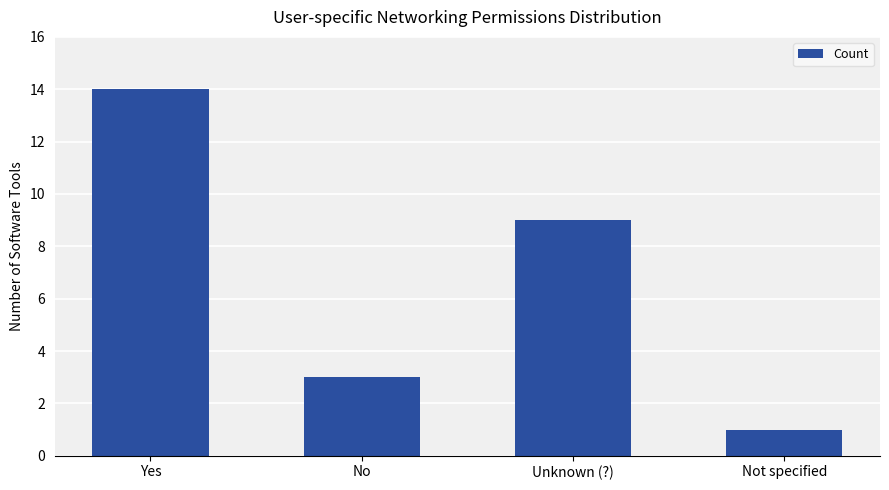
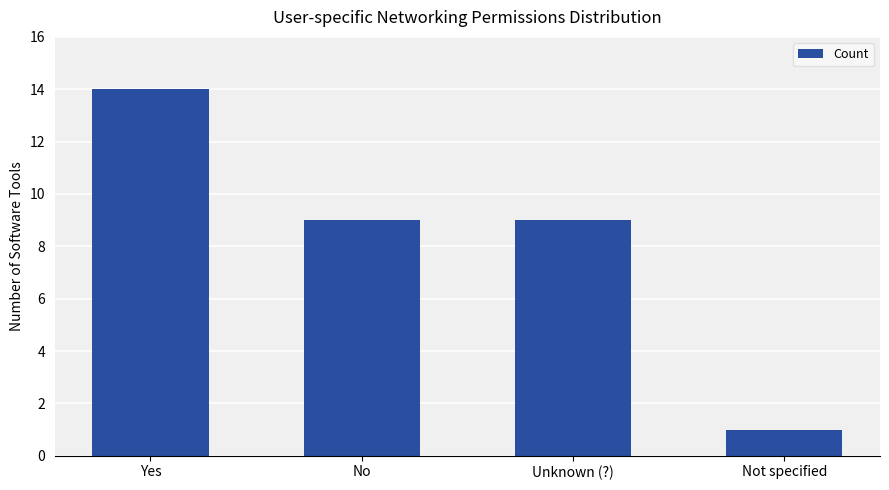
No: 3 -> 9
